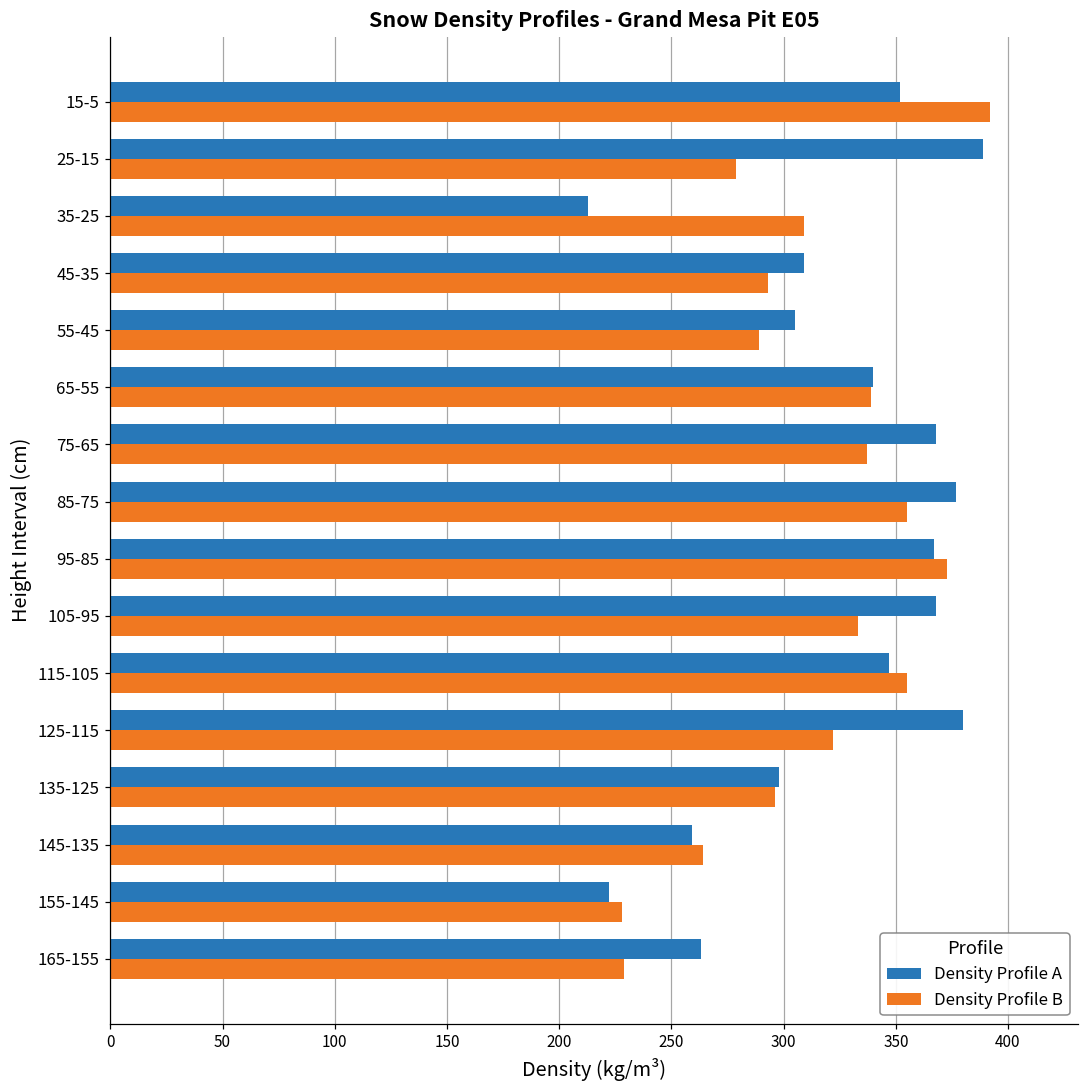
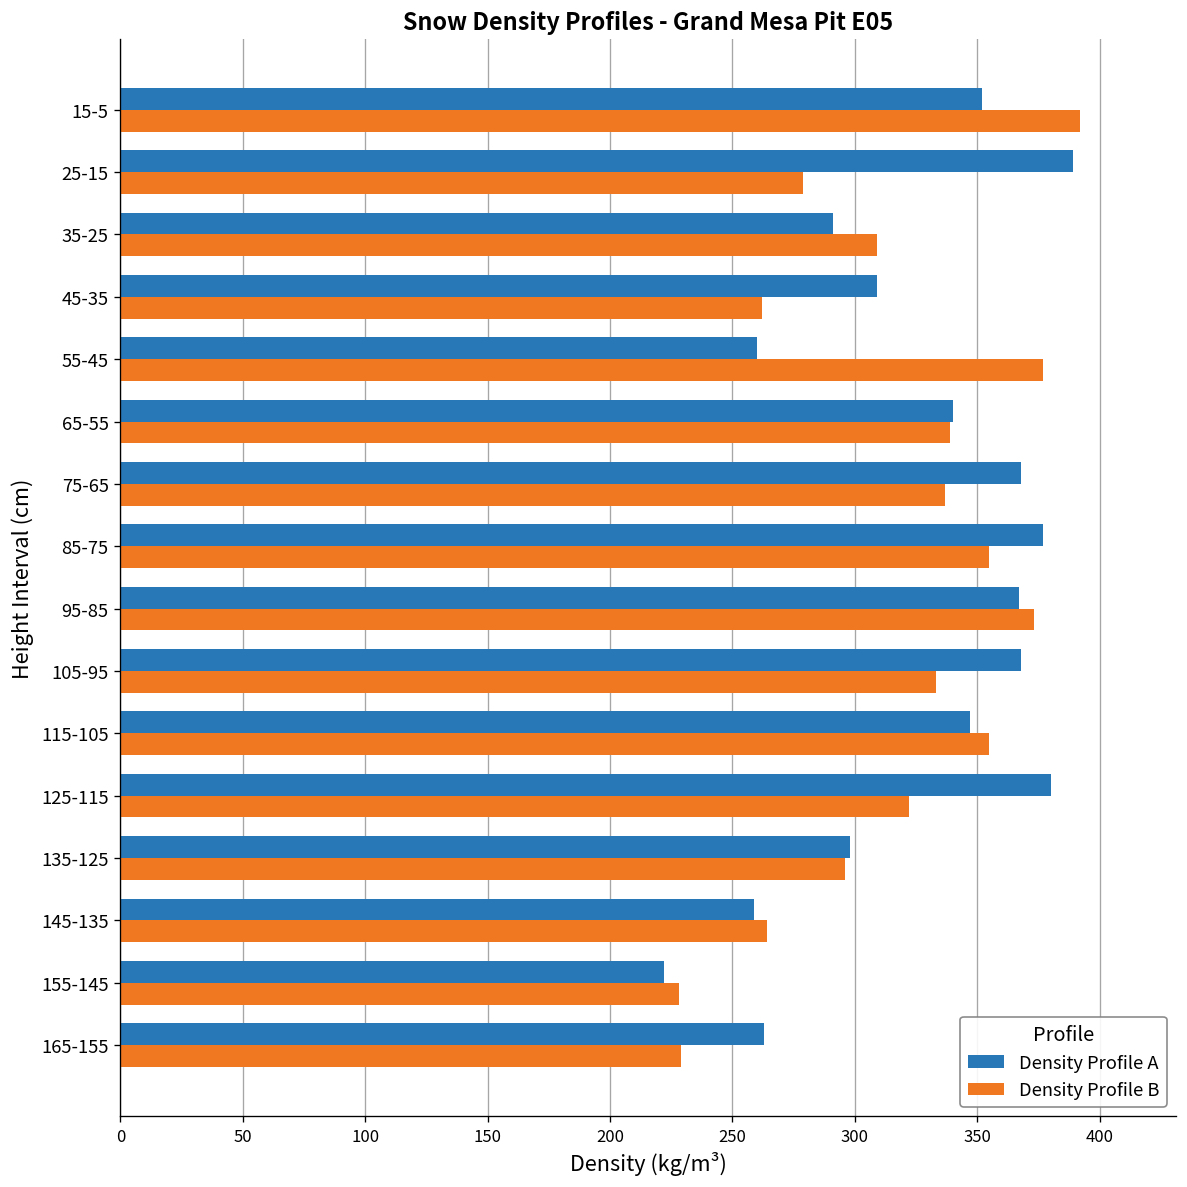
Density Profile A, 35-25: 213 -> 291
Density Profile B, 45-35: 293 -> 262
Density Profile A, 55-45: 305 -> 260
Density Profile B, 55-45: 289 -> 377
